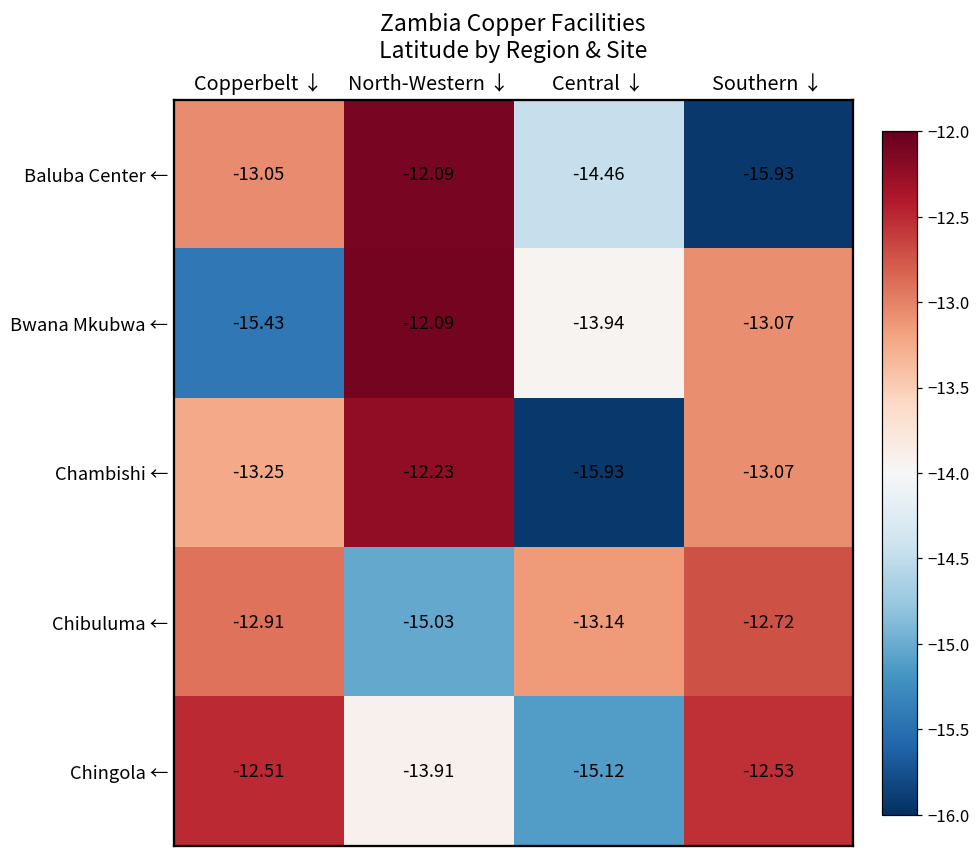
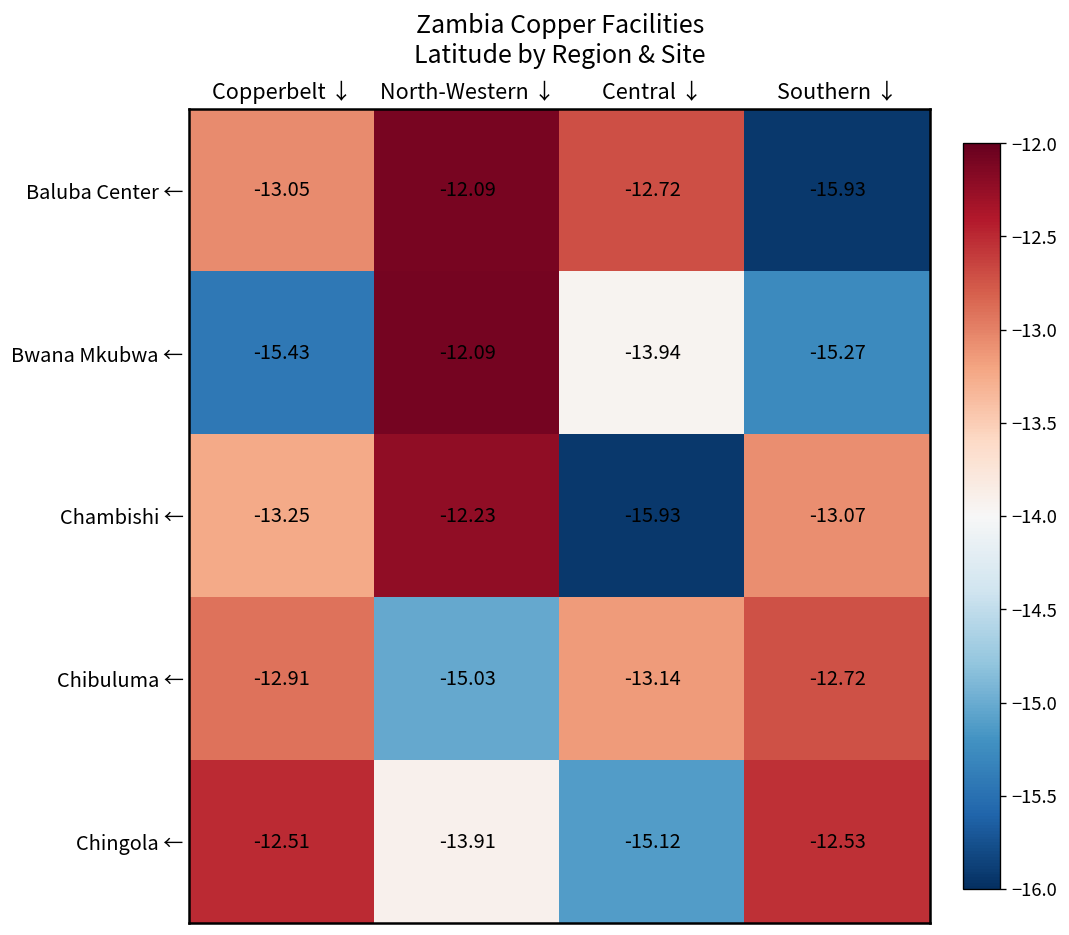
Baluba Center ←, Central ↓: -14.46 -> -12.72
Bwana Mkubwa ←, Southern ↓: -13.07 -> -15.27
